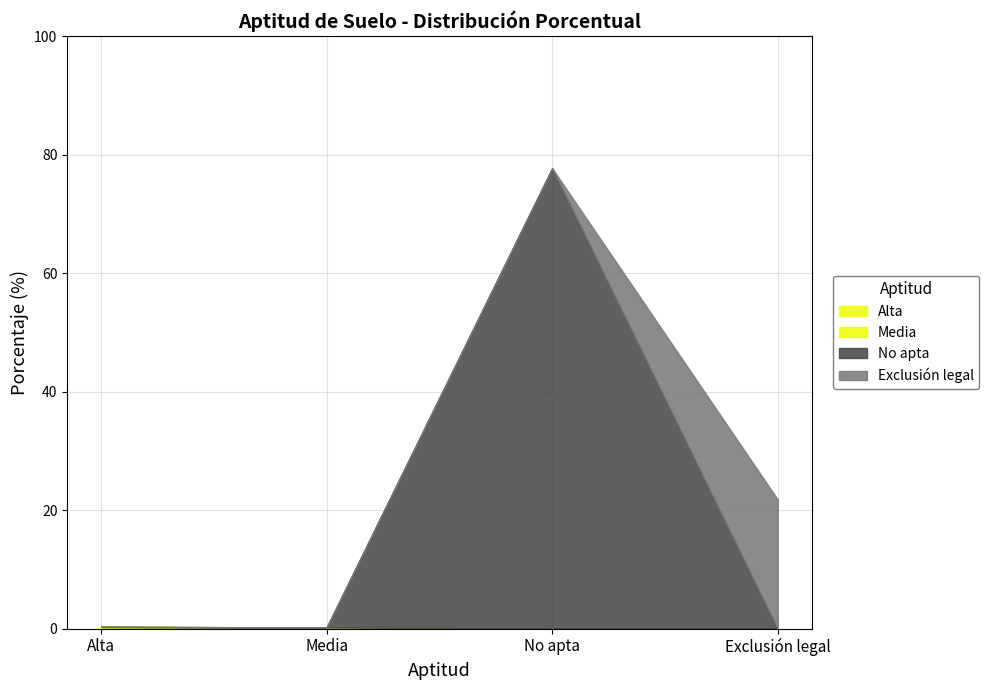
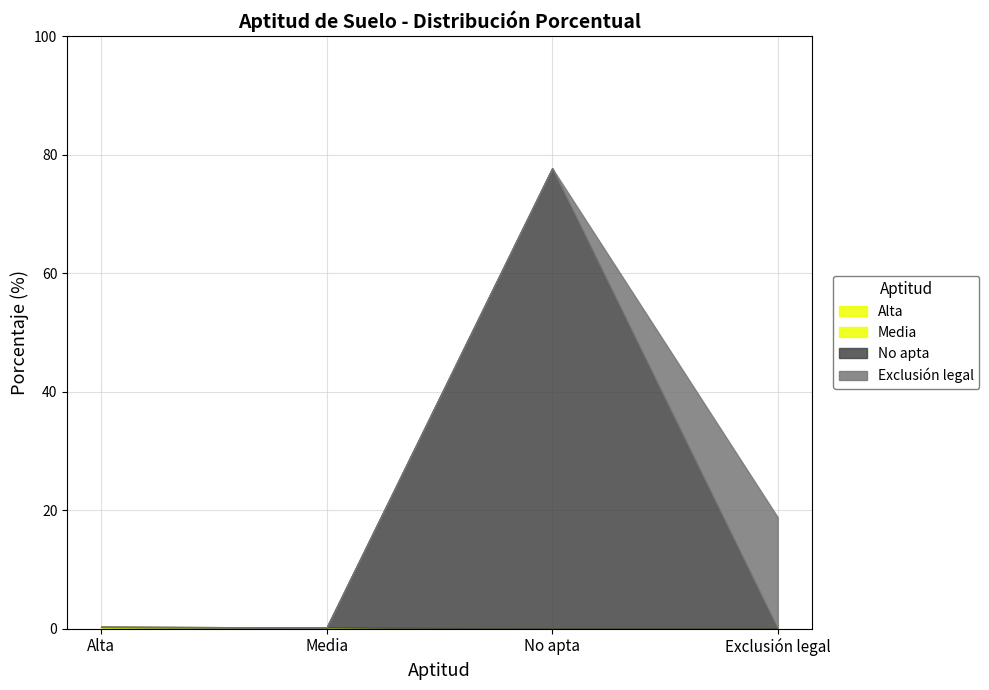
Exclusión legal, Exclusión legal: 22 -> 19
